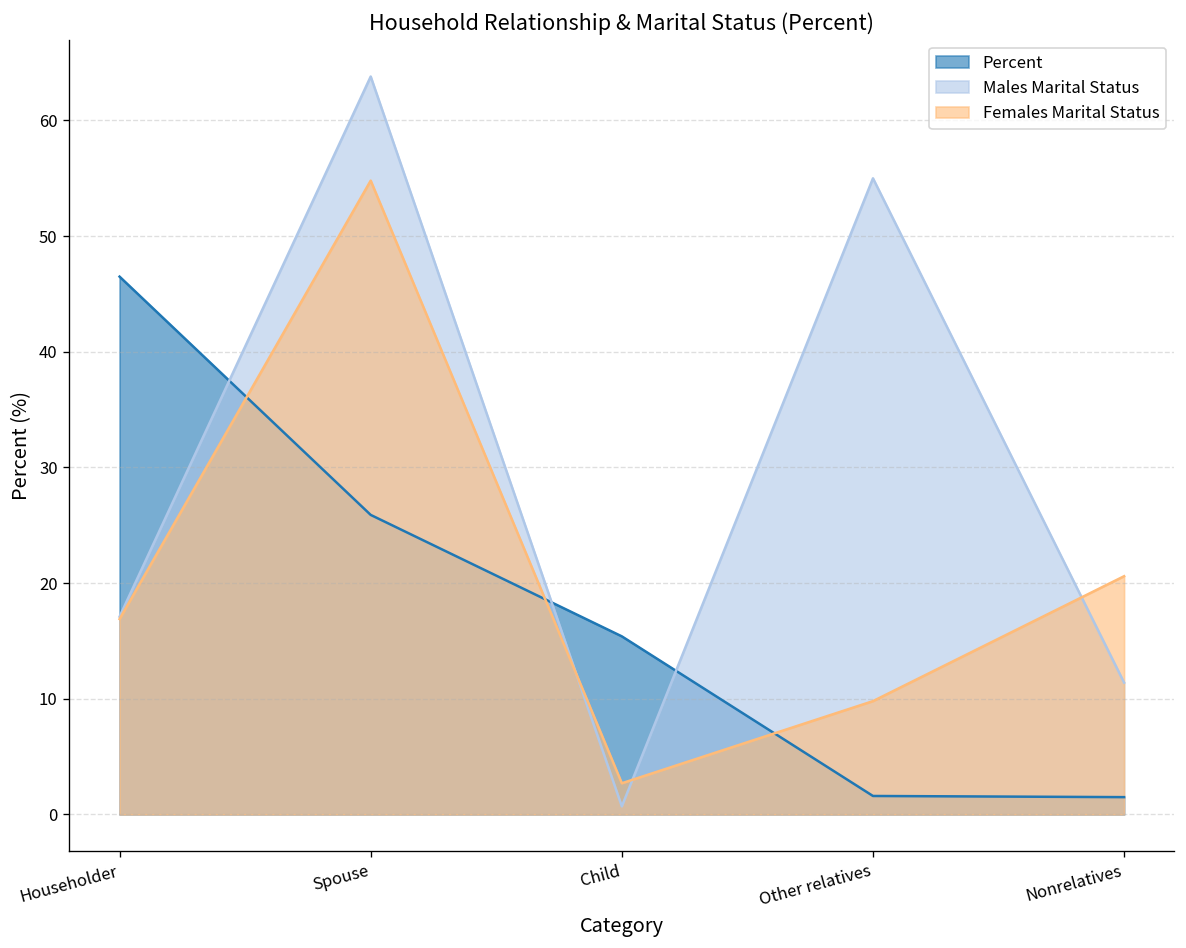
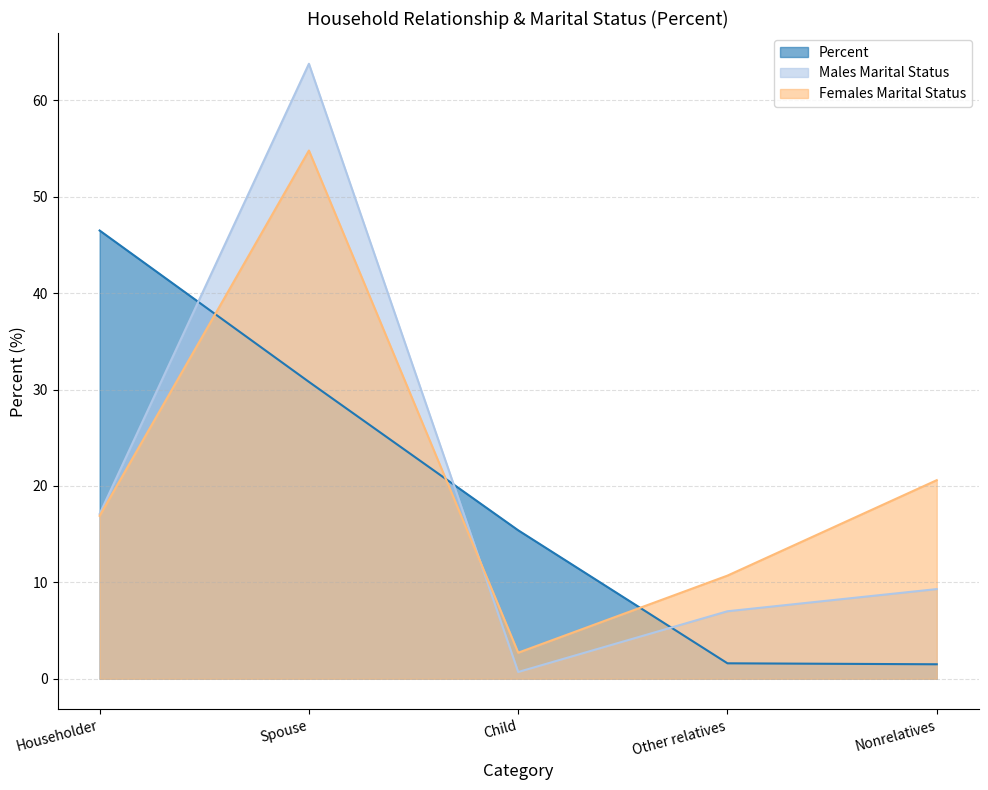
Percent, Spouse: 26 -> 31
Males Marital Status, Other relatives: 55 -> 7
Females Marital Status, Other relatives: 10 -> 11
Males Marital Status, Nonrelatives: 11 -> 9
